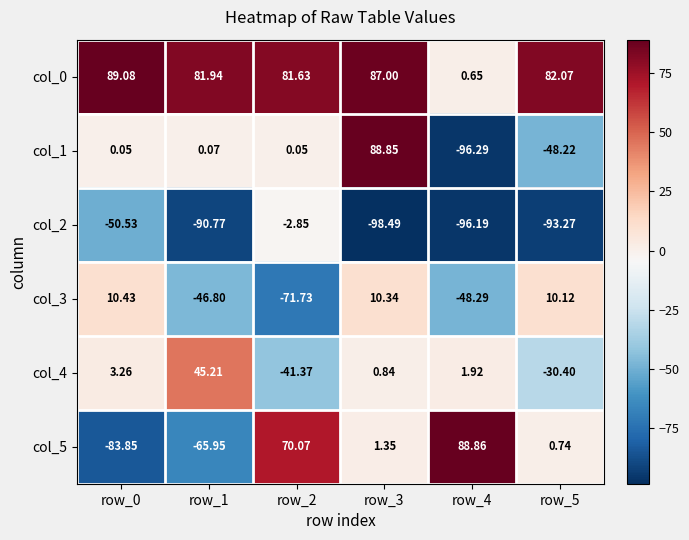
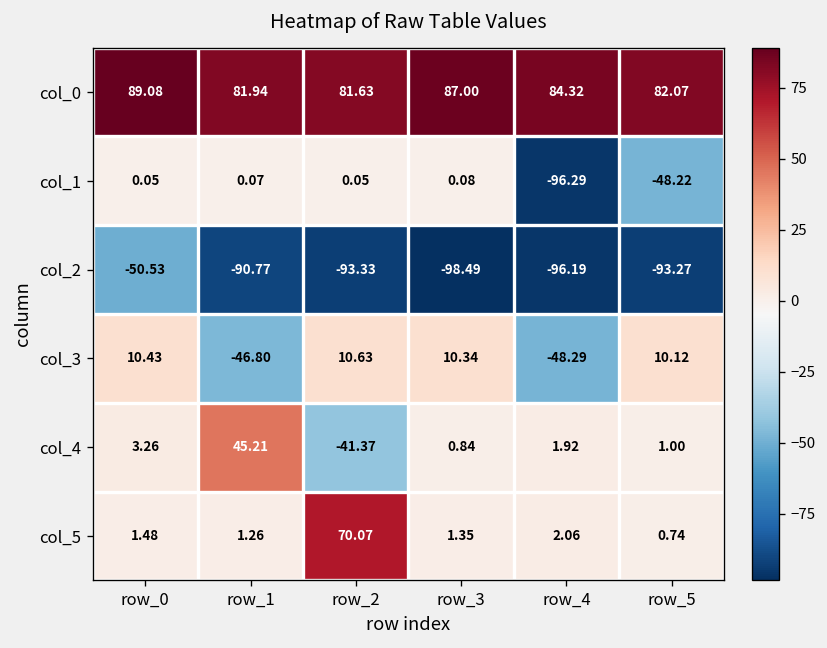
col_0, row_4: 0.65 -> 84.32
col_1, row_3: 88.85 -> 0.08
col_2, row_2: -2.85 -> -93.33
col_3, row_2: -71.73 -> 10.63
col_4, row_5: -30.40 -> 1.00
col_5, row_0: -83.85 -> 1.48
col_5, row_1: -65.95 -> 1.26
col_5, row_4: 88.86 -> 2.06
